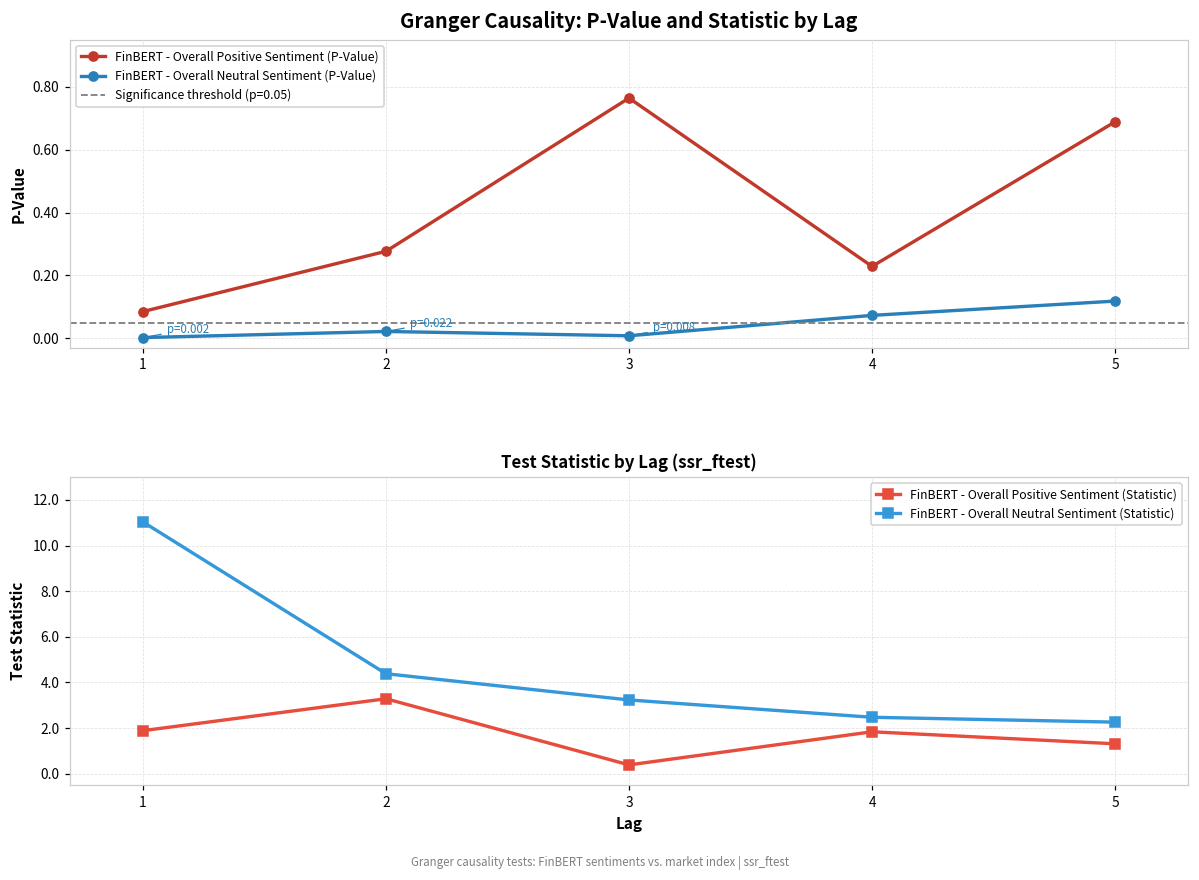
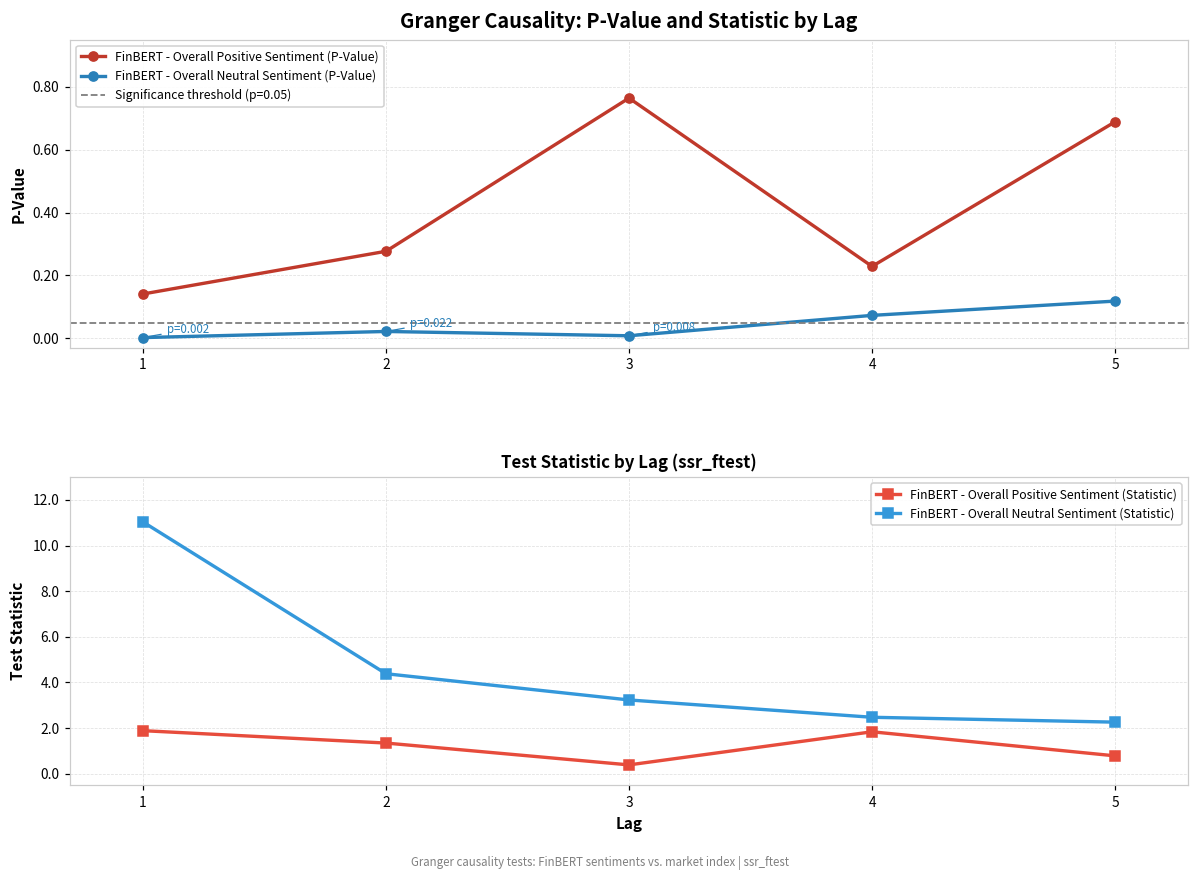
Granger Causality: P-Value and Statistic by Lag, FinBERT - Overall Positive Sentiment (P-Value), 1: 0.09 -> 0.14
Test Statistic by Lag (ssr_ftest), FinBERT - Overall Positive Sentiment (Statistic), 2: 3.3 -> 1.3
Test Statistic by Lag (ssr_ftest), FinBERT - Overall Positive Sentiment (Statistic), 5: 1.3 -> 0.8
